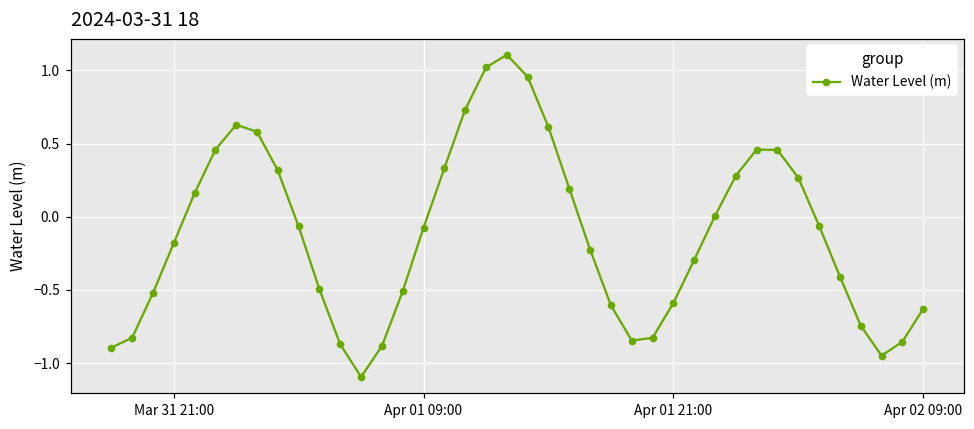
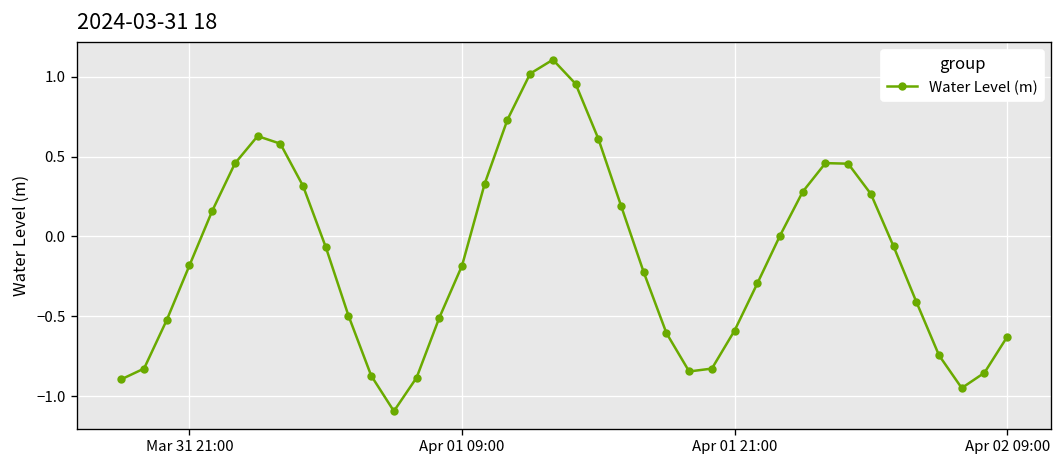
Apr 01 09:00: -0.08 -> -0.18
